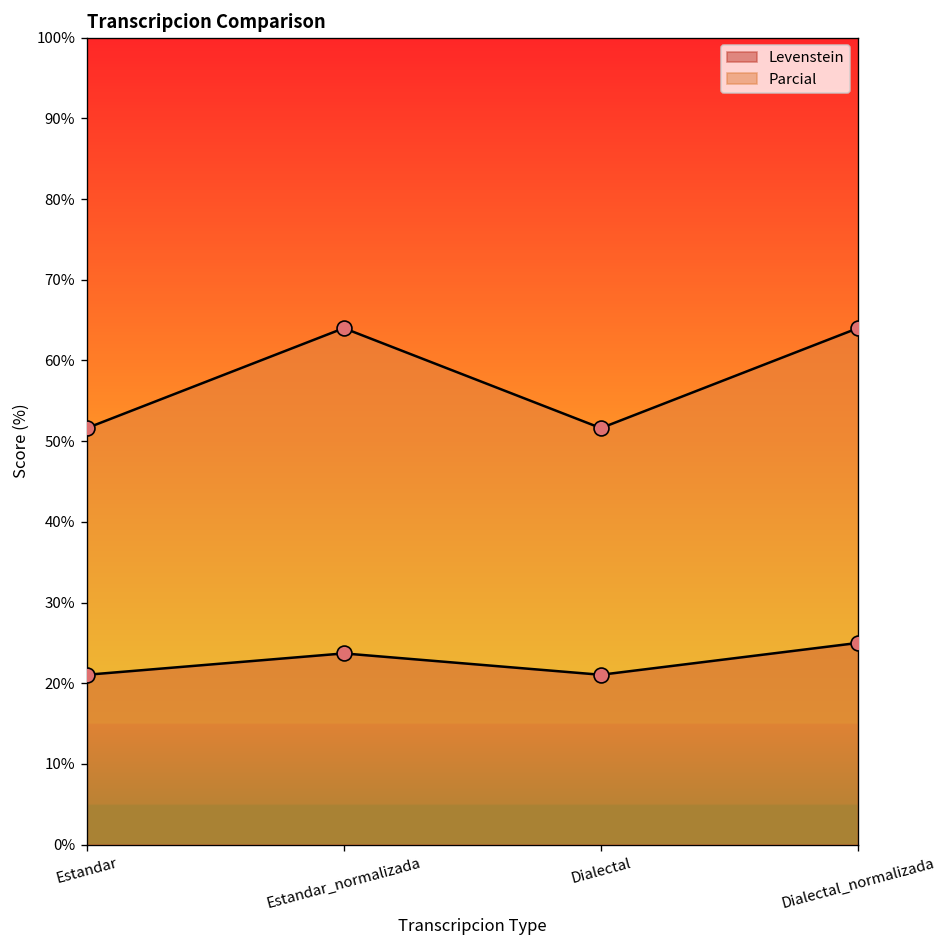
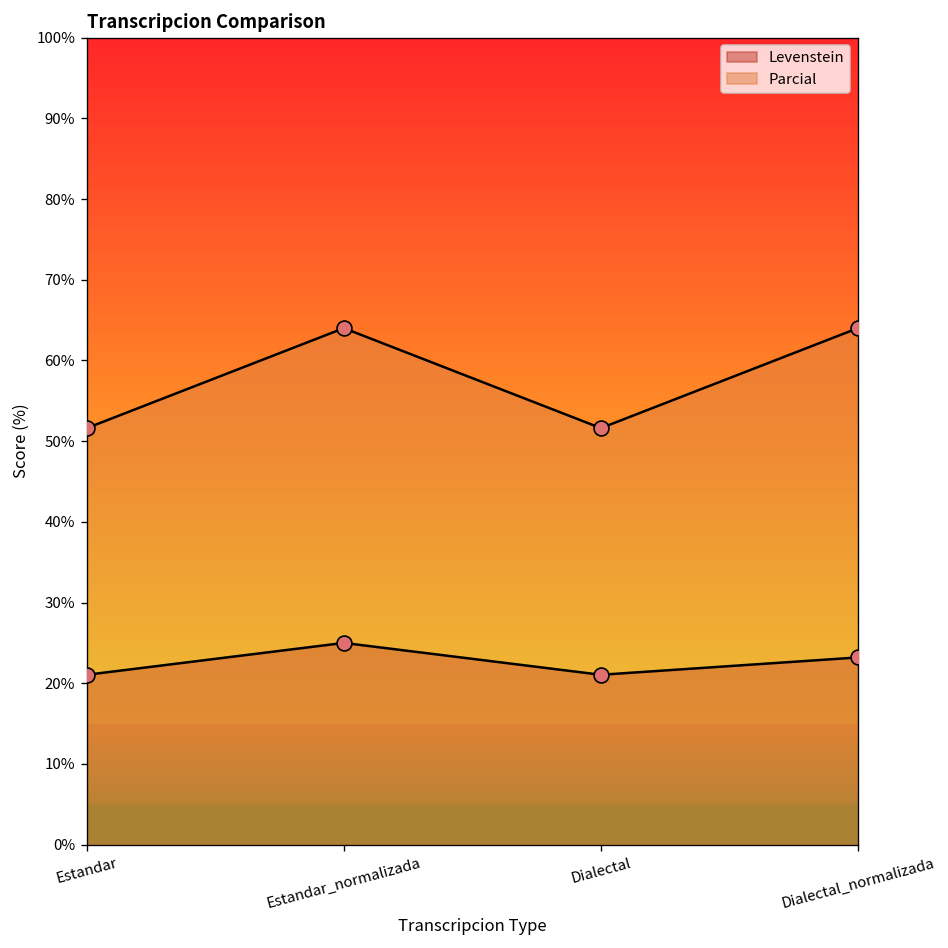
Levenstein, Estandar_normalizada: 24% -> 25%
Levenstein, Dialectal_normalizada: 25% -> 23%
